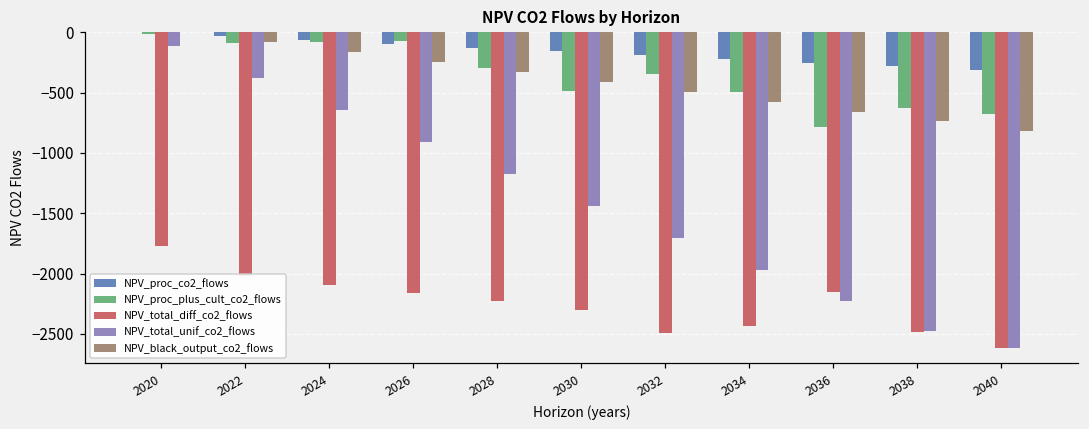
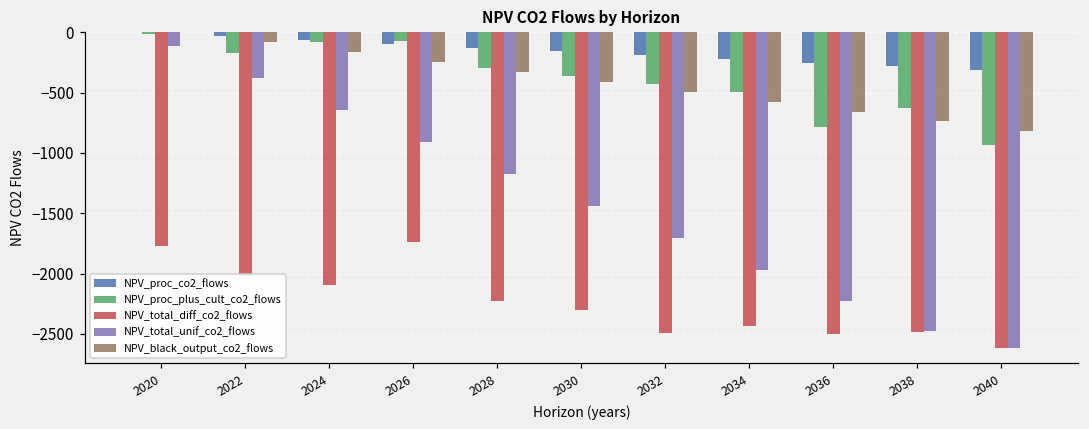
NPV_proc_plus_cult_co2_flows, 2022: -90 -> -170
NPV_total_diff_co2_flows, 2026: -2160 -> -1740
NPV_proc_plus_cult_co2_flows, 2030: -490 -> -360
NPV_proc_plus_cult_co2_flows, 2032: -350 -> -430
NPV_total_diff_co2_flows, 2036: -2150 -> -2500
NPV_proc_plus_cult_co2_flows, 2040: -680 -> -940
